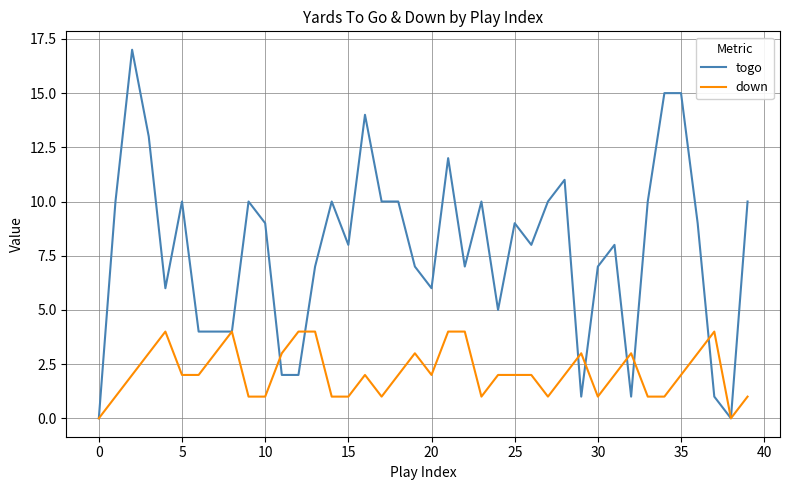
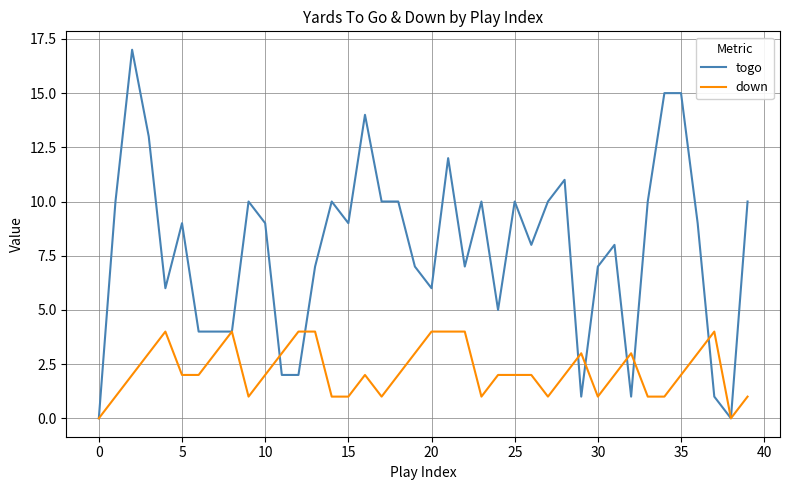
togo, 5: 10 -> 9
down, 10: 1 -> 2
togo, 15: 8 -> 9
down, 20: 2 -> 4
togo, 25: 9 -> 10
